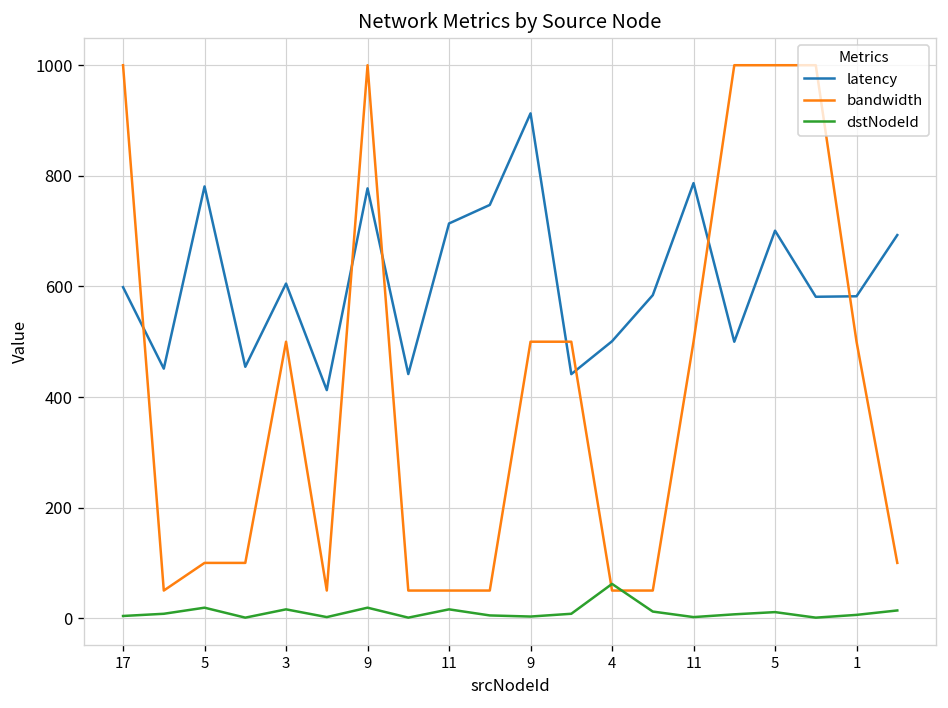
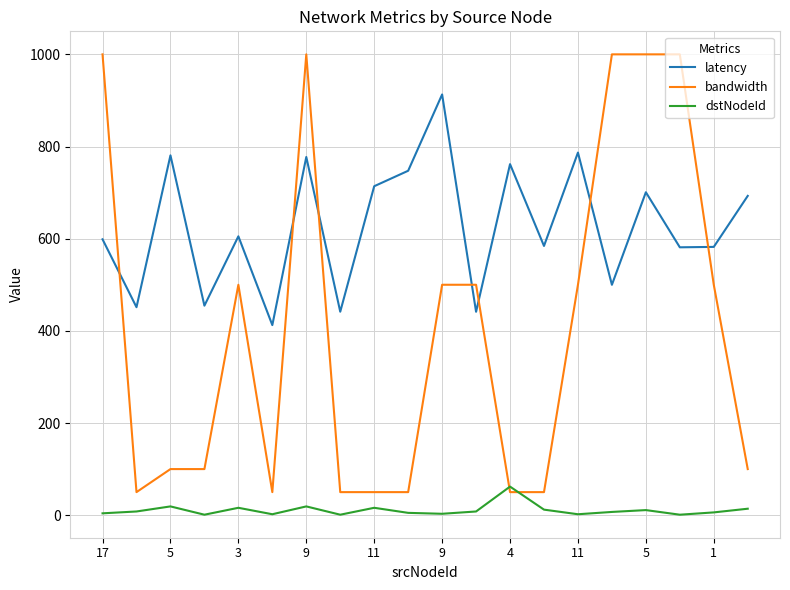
latency, 4: 500 -> 760
